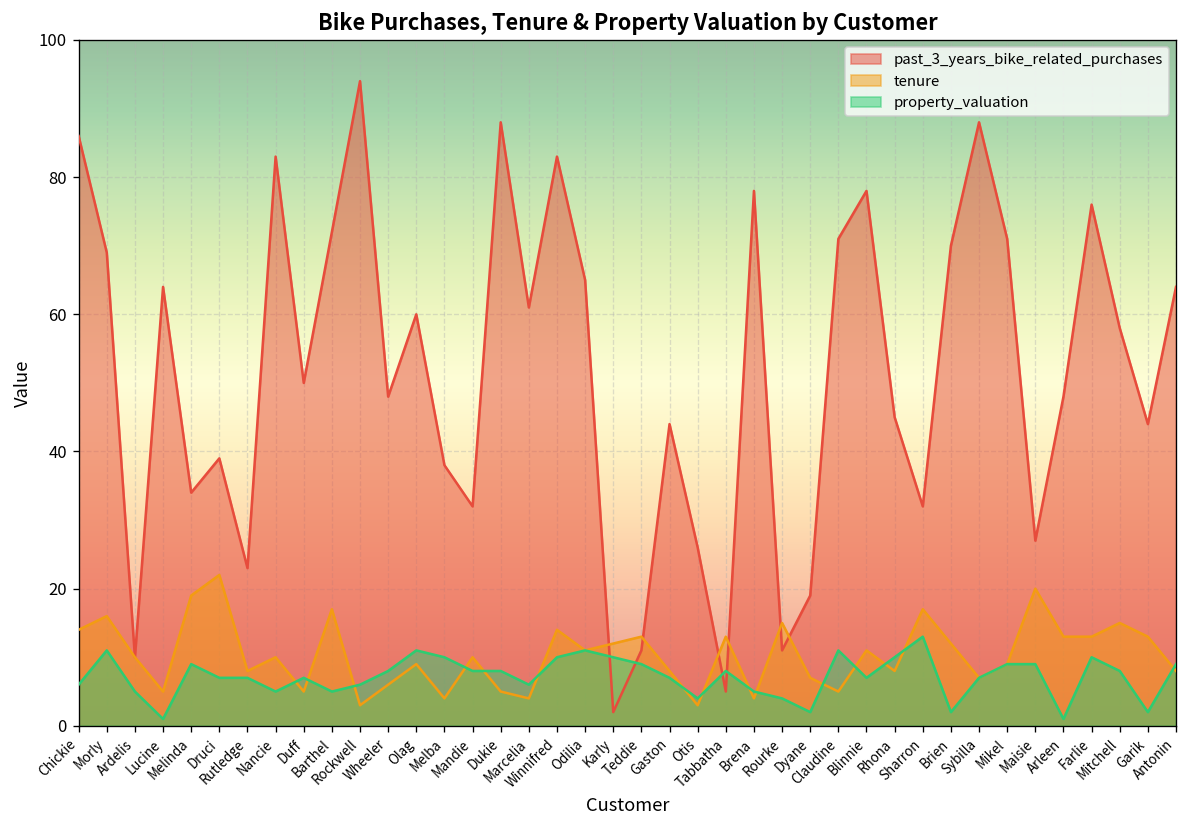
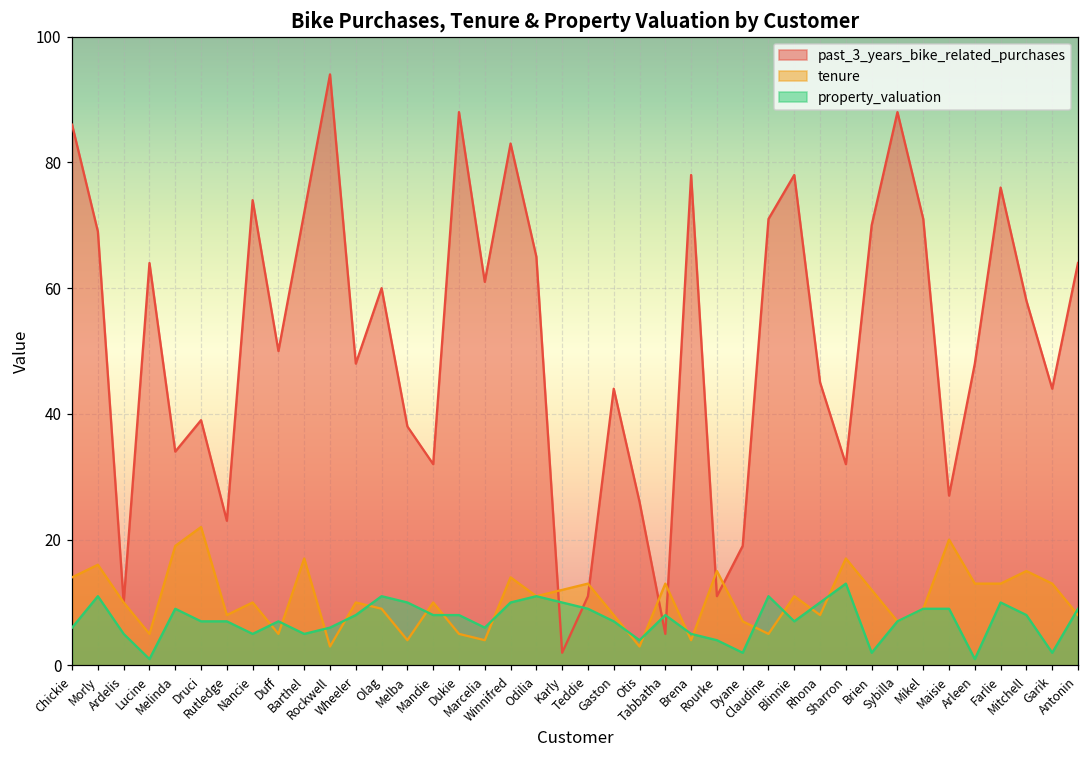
past_3_years_bike_related_purchases, Nancie: 83 -> 74
tenure, Wheeler: 6 -> 10
